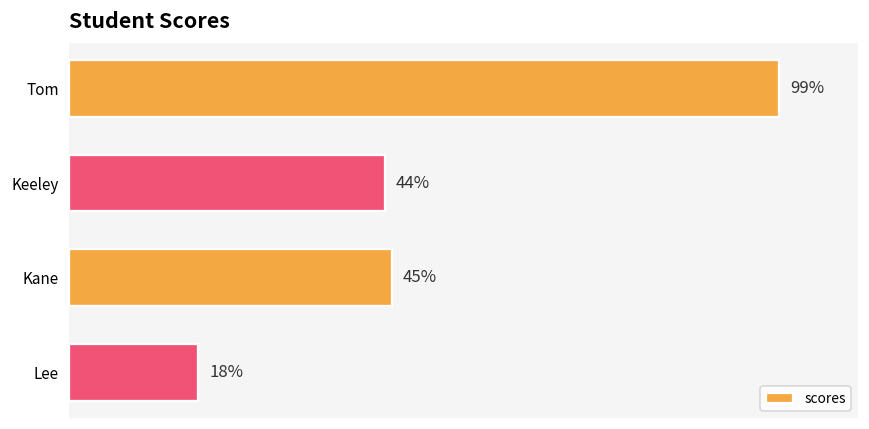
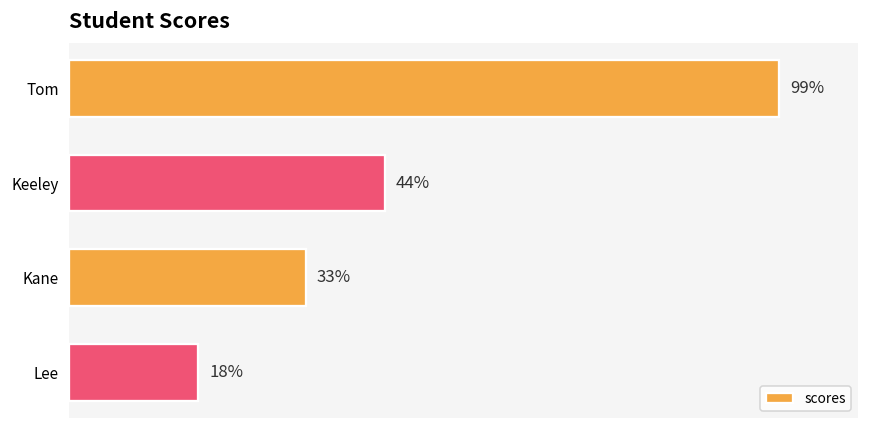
Kane: 45% -> 33%
